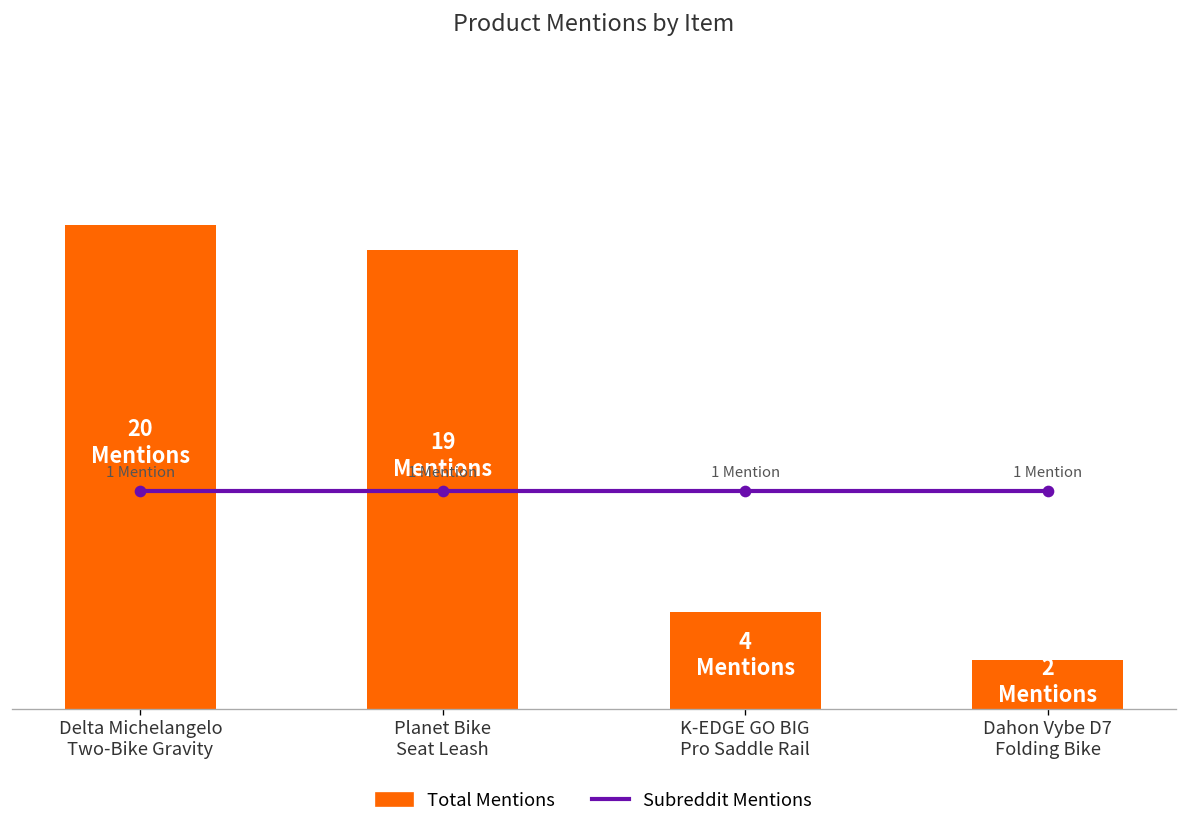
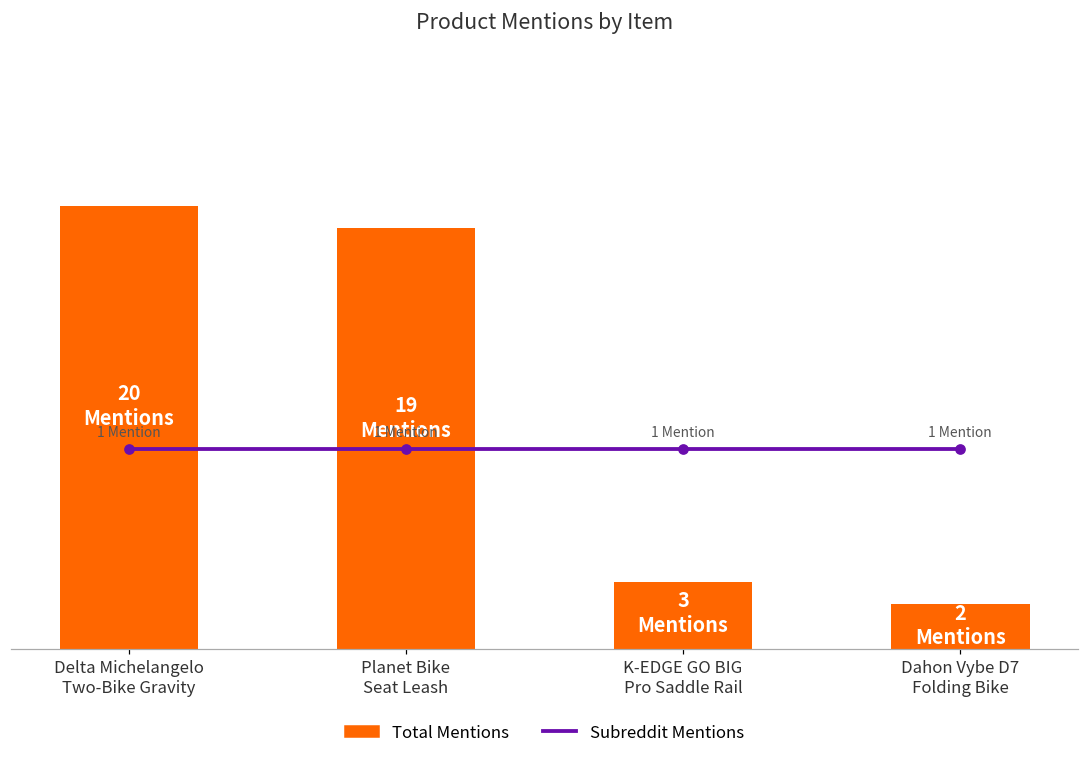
Total Mentions, K-EDGE GO BIG Pro Saddle Rail: 4 -> 3
